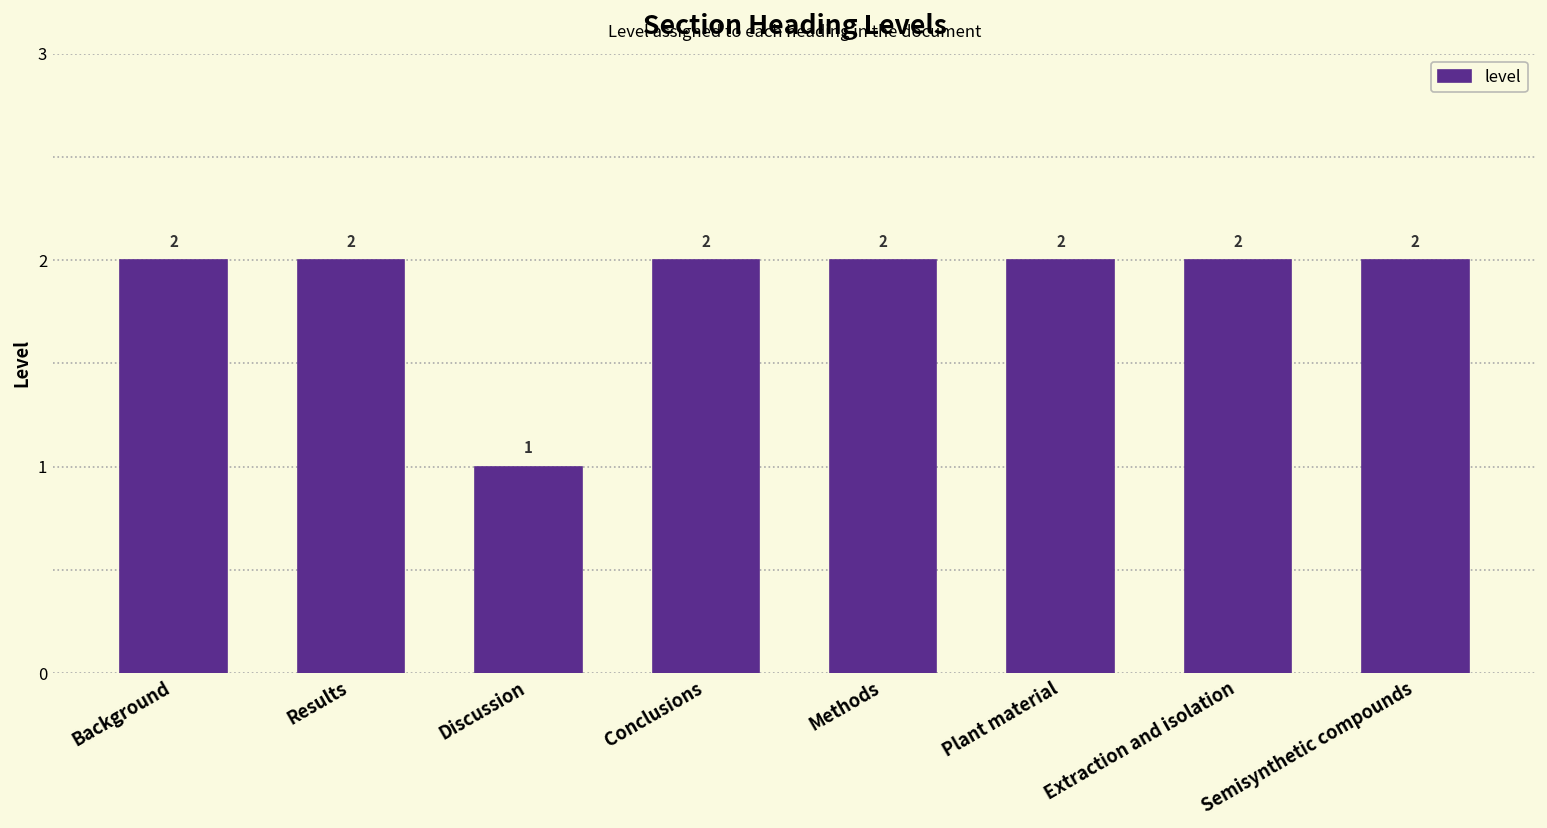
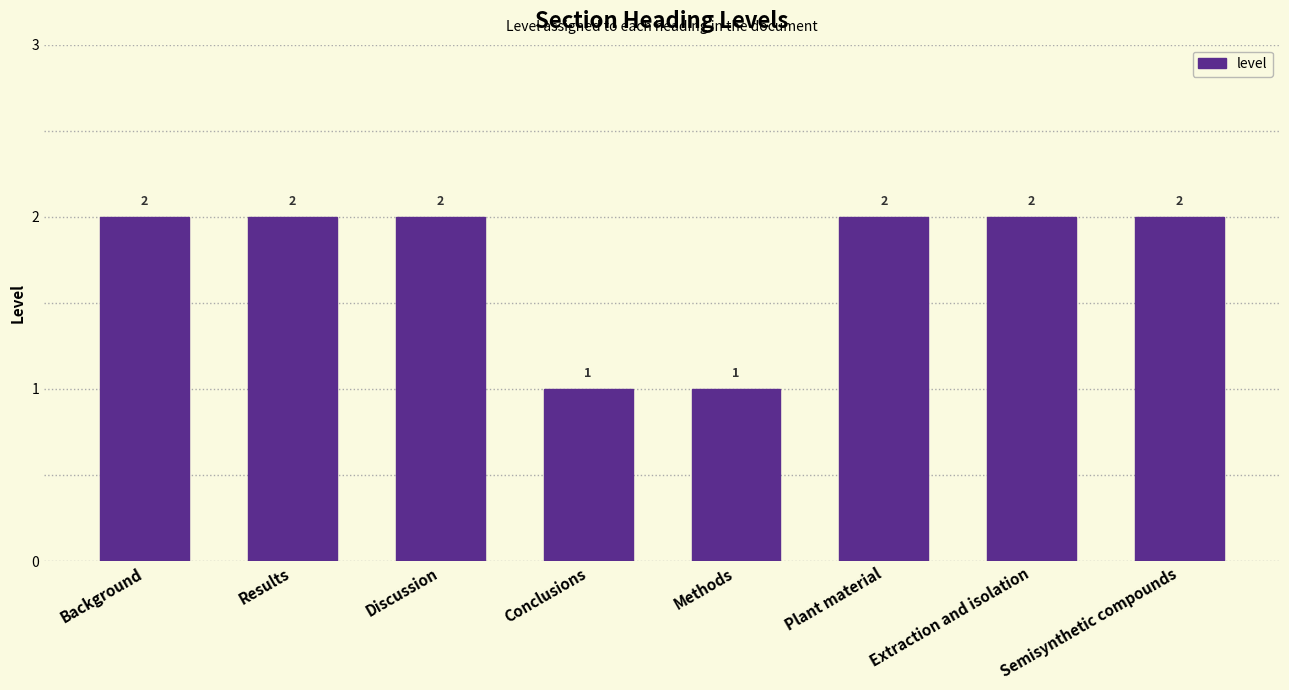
Discussion: 1 -> 2
Conclusions: 2 -> 1
Methods: 2 -> 1
